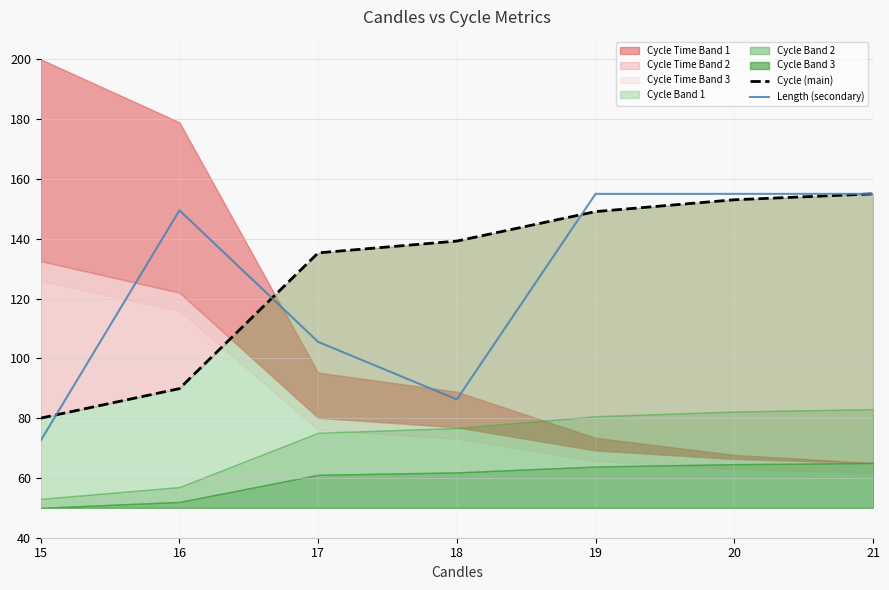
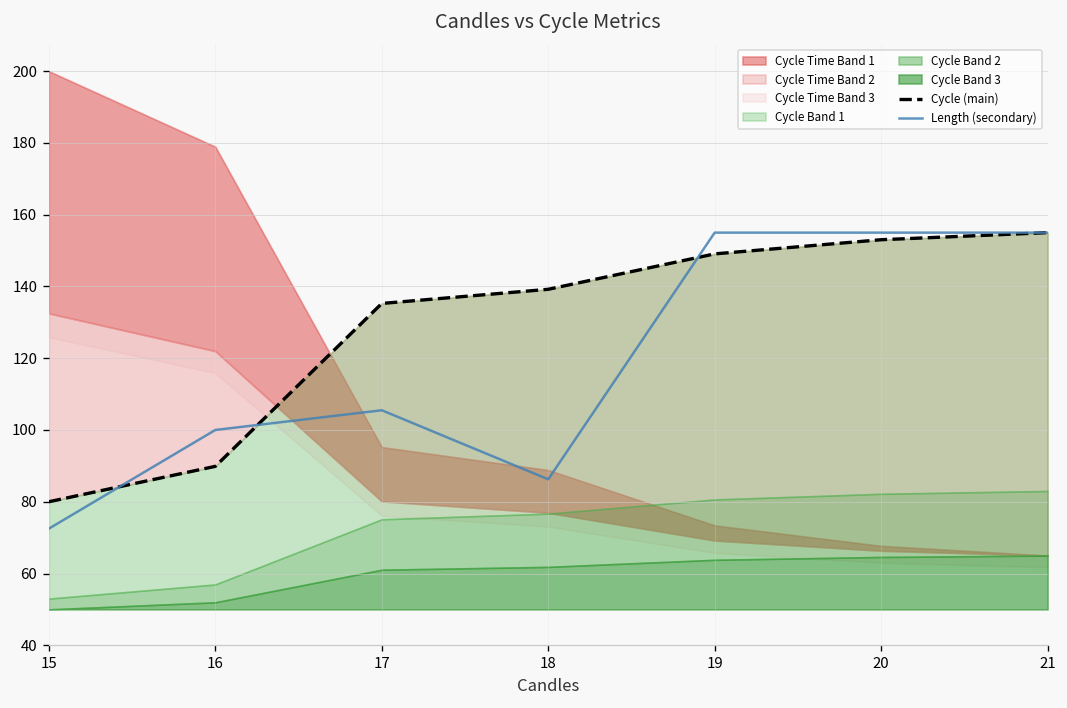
Length (secondary), 16: 150 -> 100
